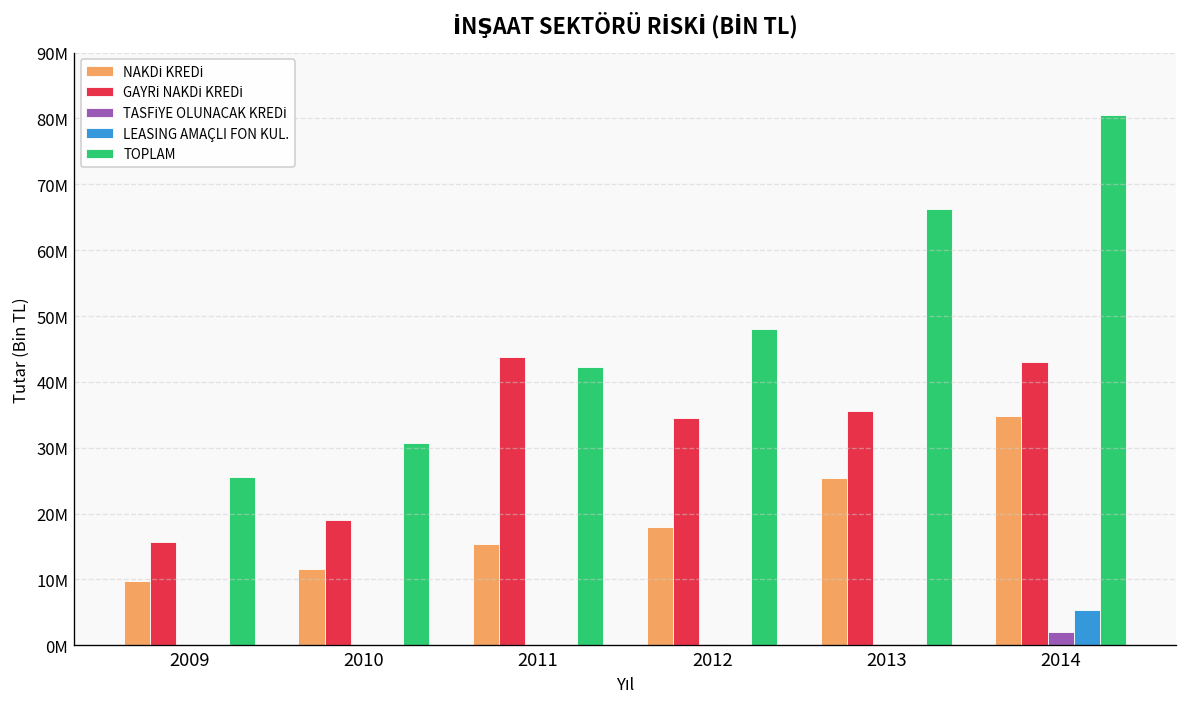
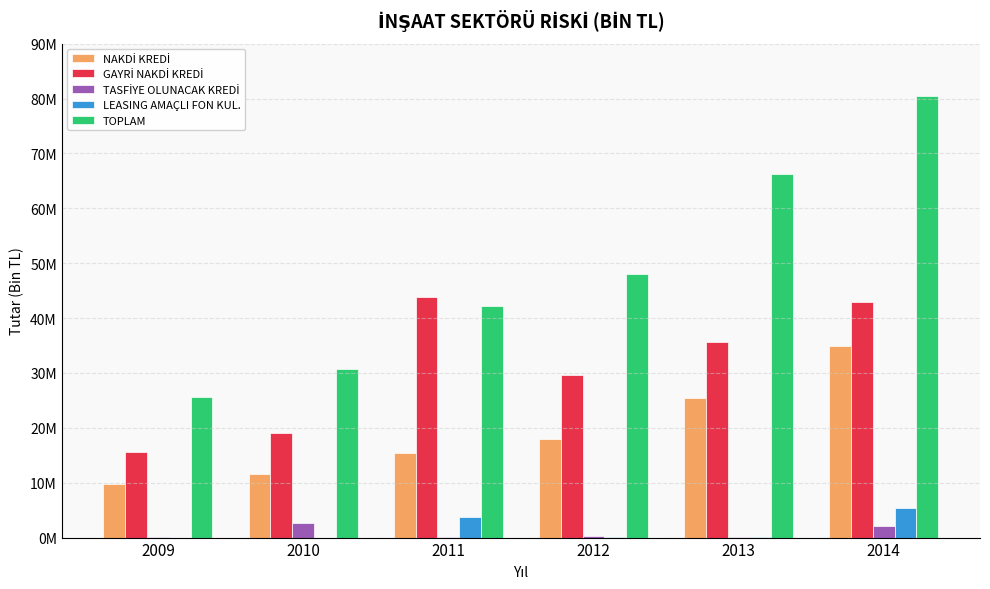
TASFİYE OLUNACAK KREDİ, 2010: 0 -> 3000000
LEASING AMAÇLI FON KUL., 2011: 0 -> 4000000
GAYRİ NAKDİ KREDİ, 2012: 35000000 -> 30000000
